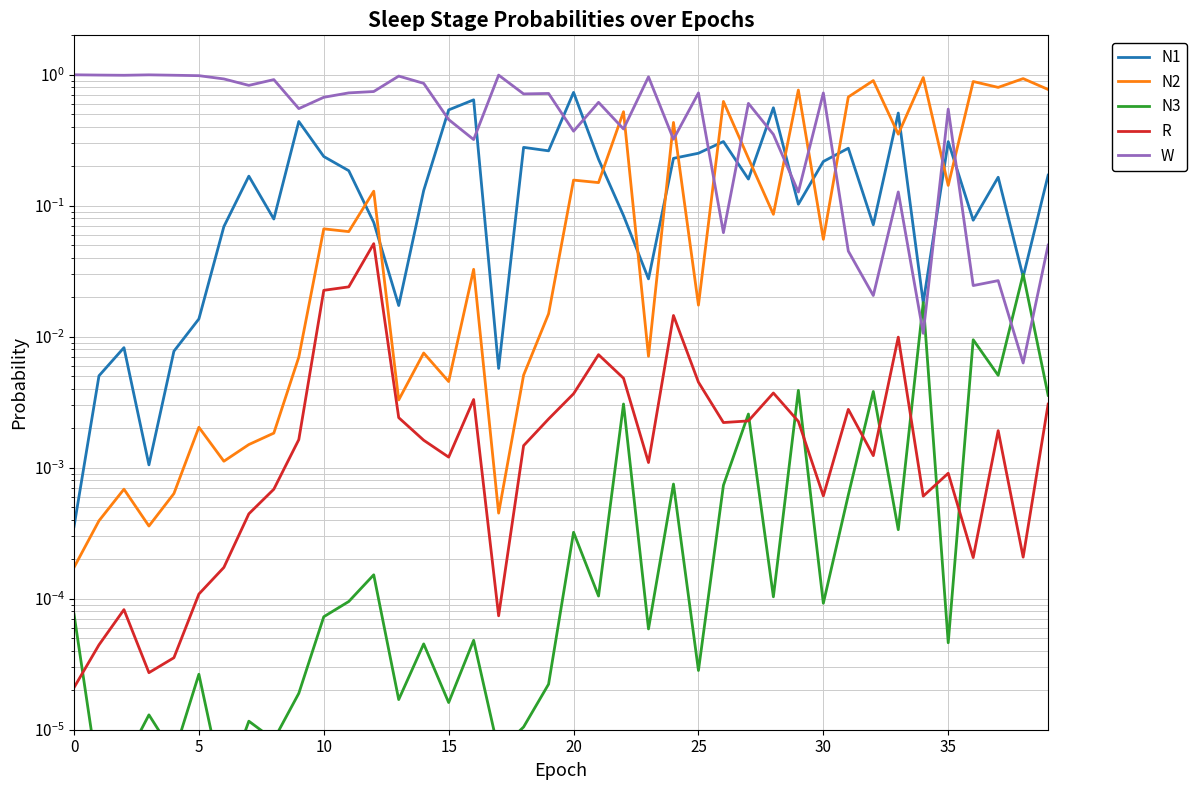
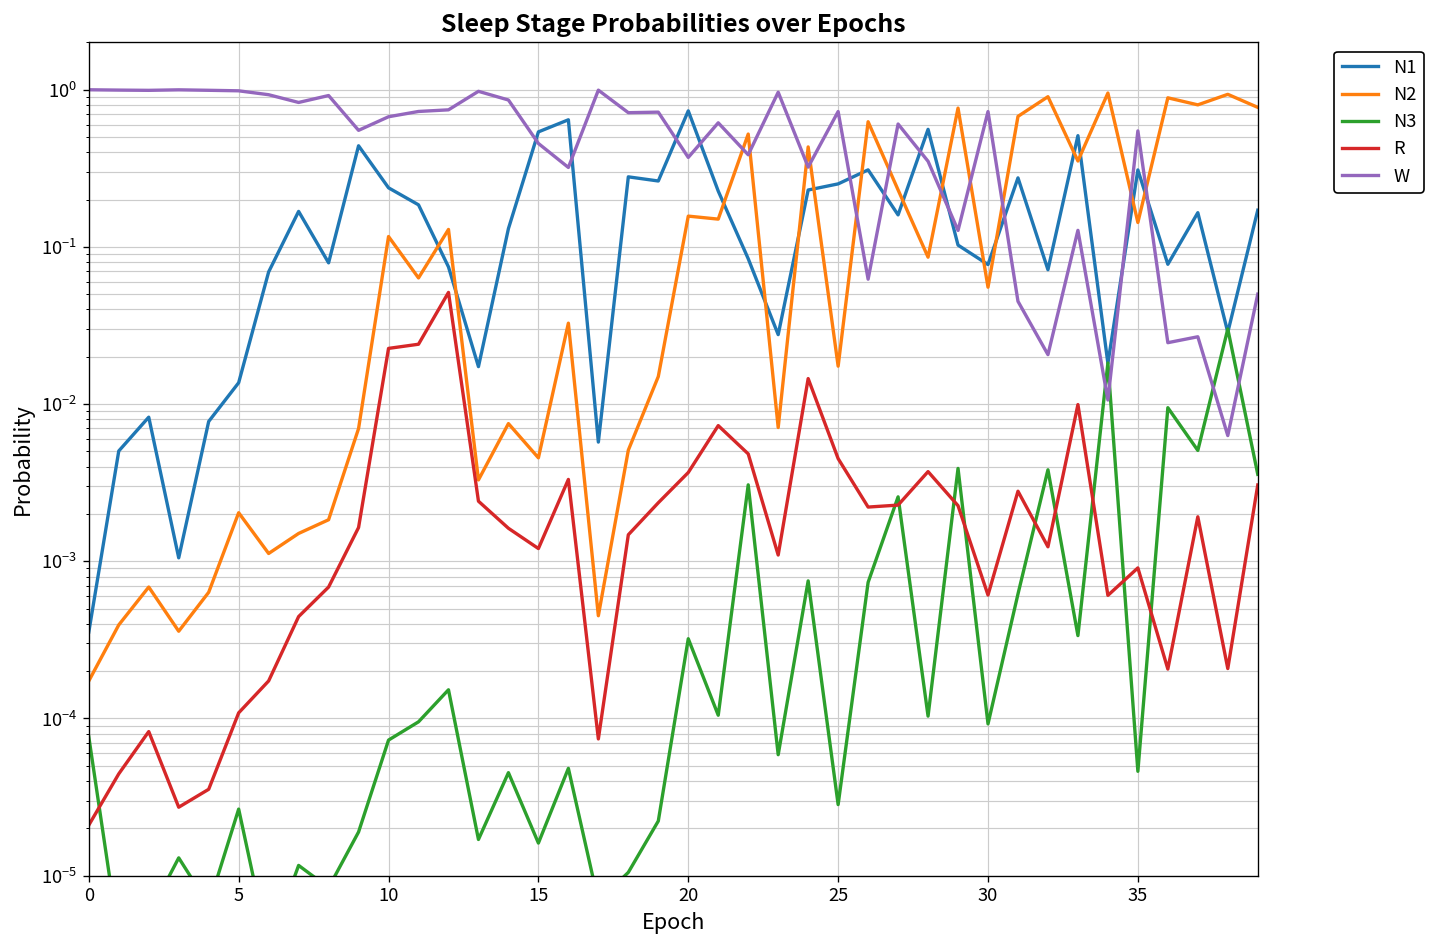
N2, 10: 0.07 -> 0.12
N1, 30: 0.22 -> 0.08
